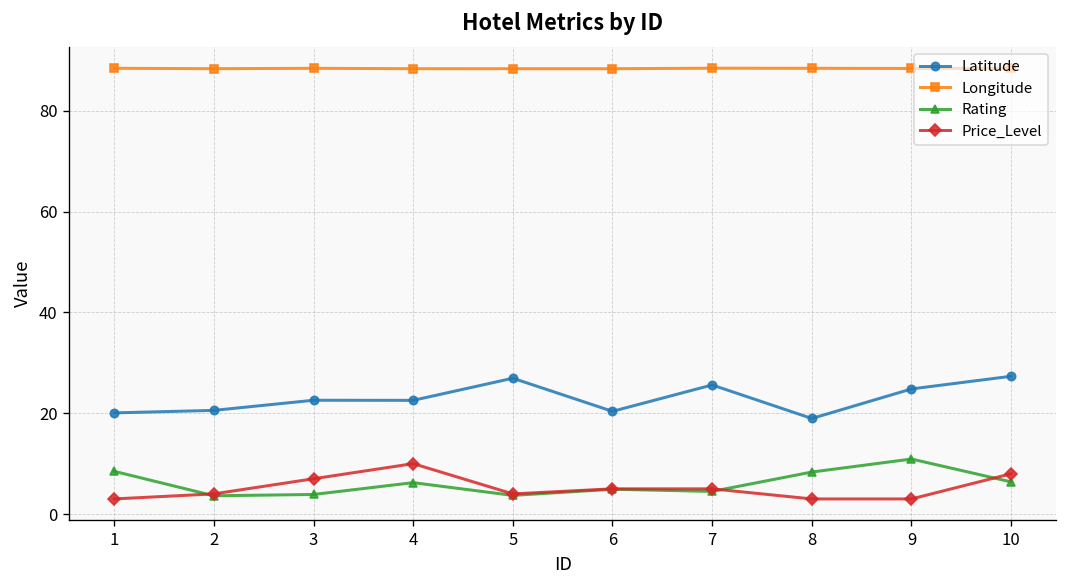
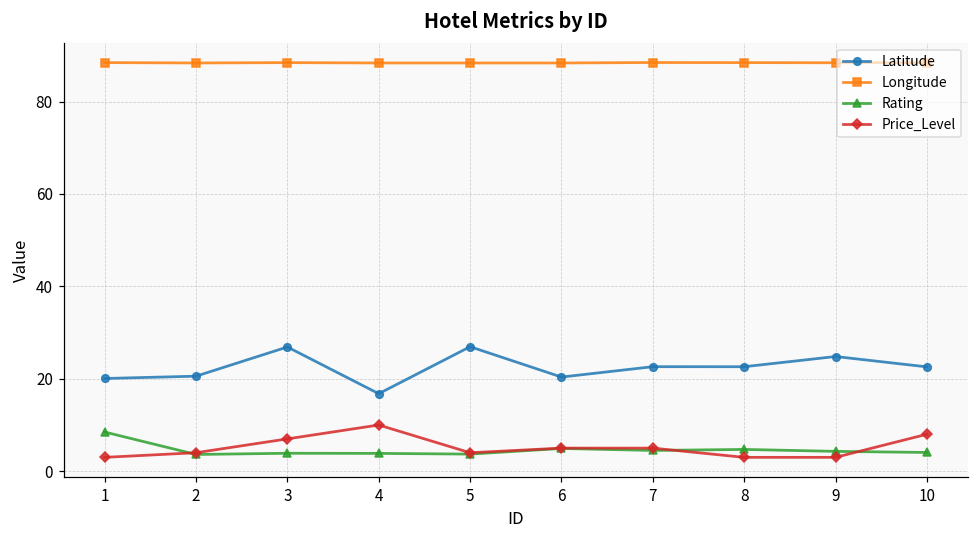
Latitude, 3: 23 -> 27
Latitude, 4: 23 -> 17
Rating, 4: 6 -> 4
Latitude, 7: 26 -> 23
Latitude, 8: 19 -> 23
Rating, 8: 8 -> 5
Rating, 9: 11 -> 4
Latitude, 10: 27 -> 23
Rating, 10: 6 -> 4
